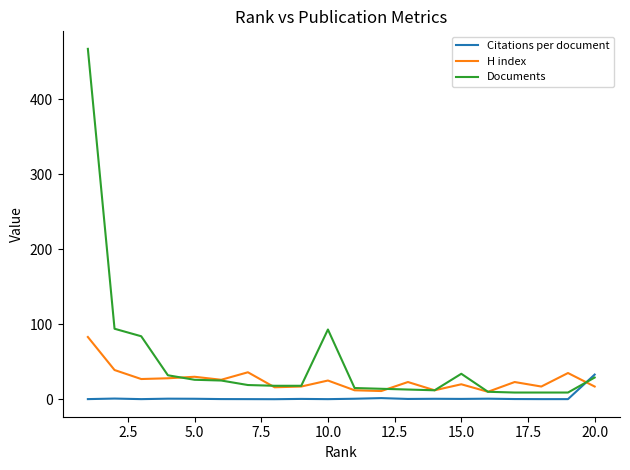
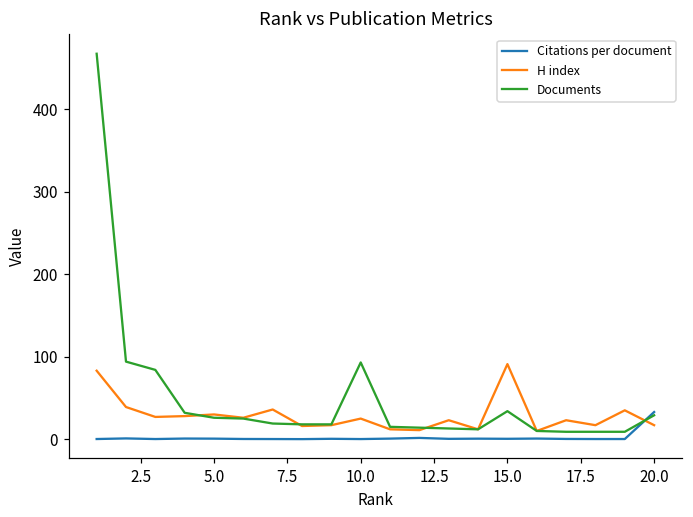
H index, 15.0: 20 -> 90
